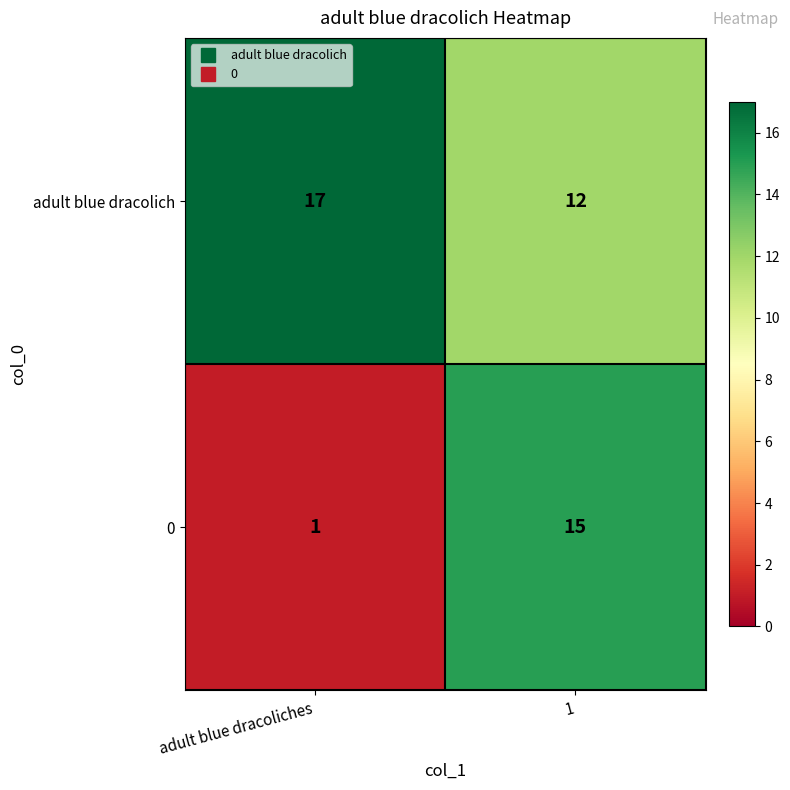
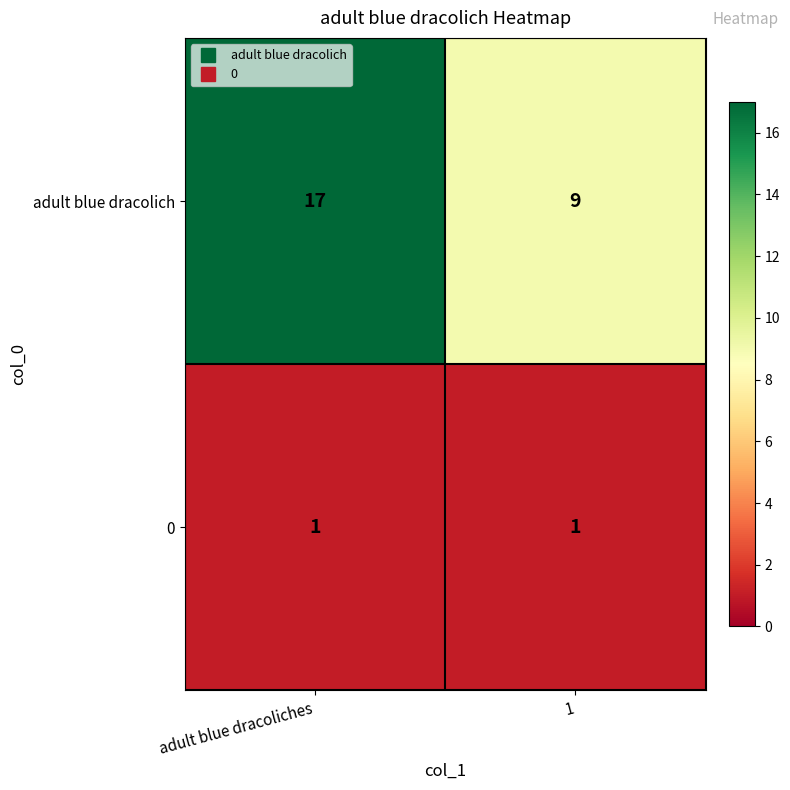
adult blue dracolich, 1: 12 -> 9
0, 1: 15 -> 1
